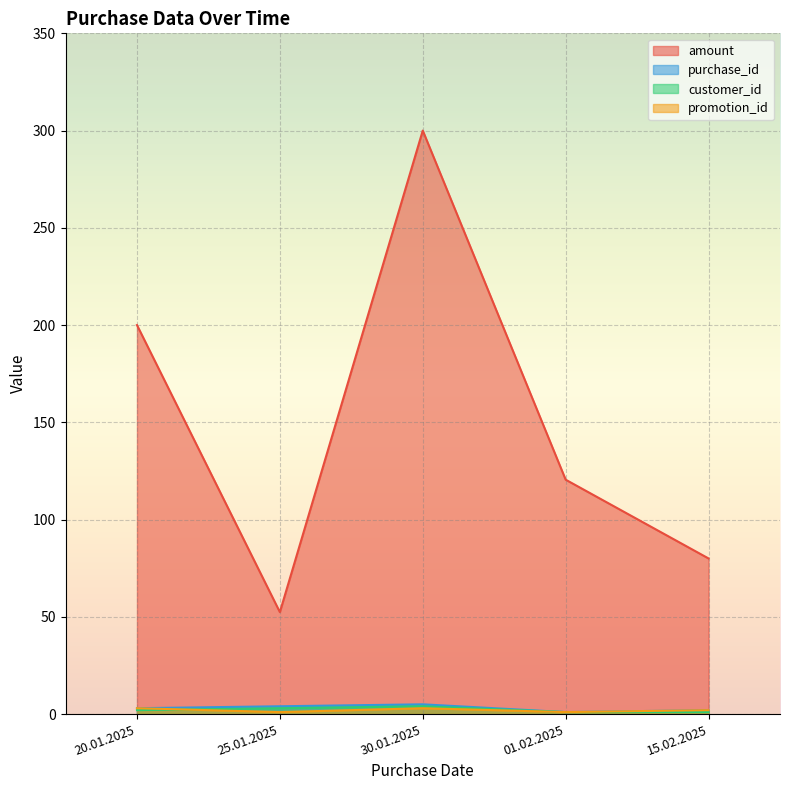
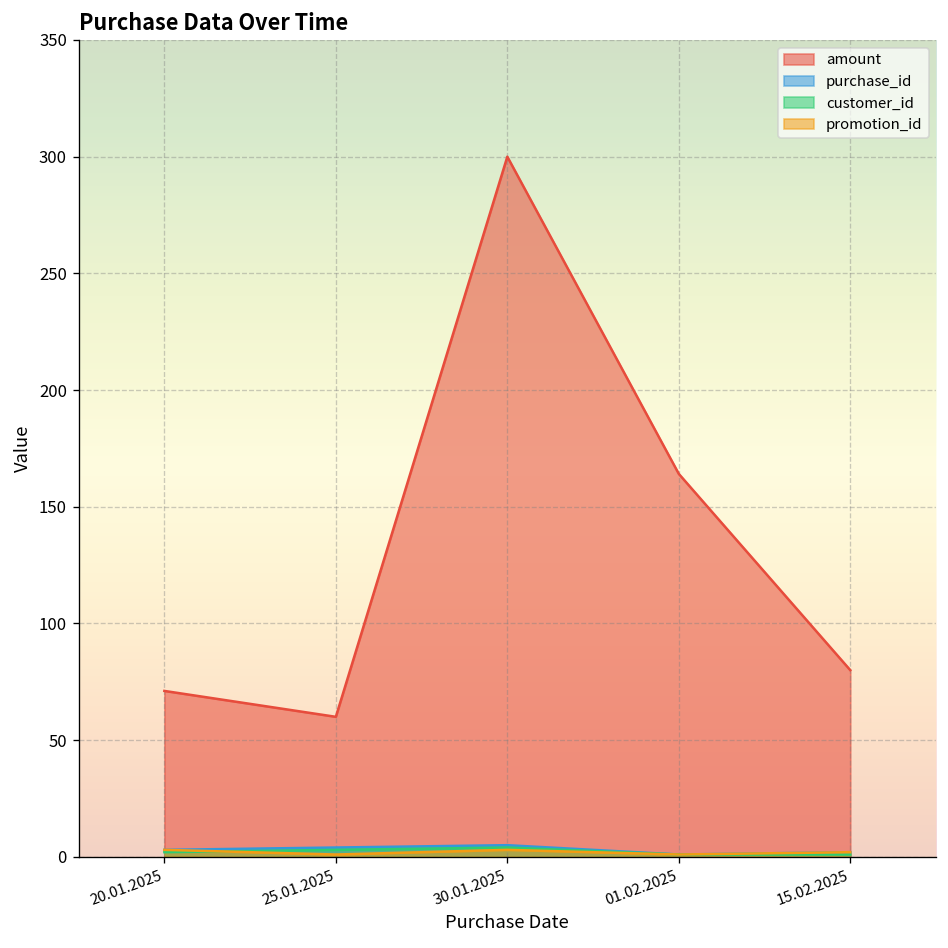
amount, 20.01.2025: 200 -> 71
amount, 25.01.2025: 52 -> 60
amount, 01.02.2025: 121 -> 164
